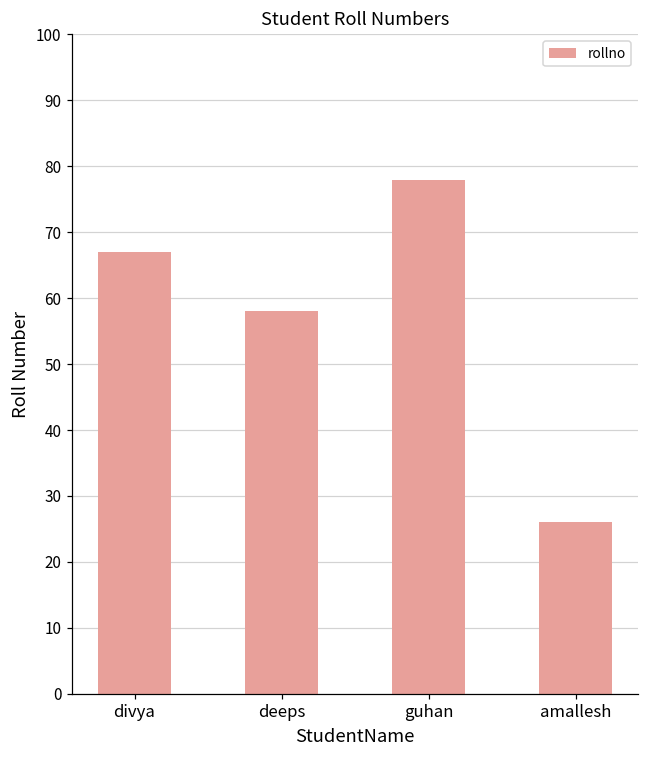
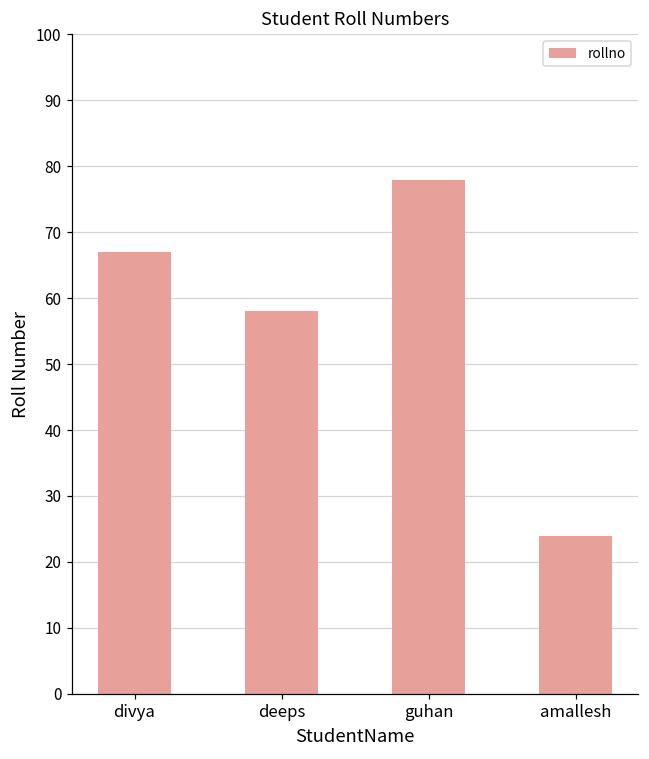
amallesh: 26 -> 24
